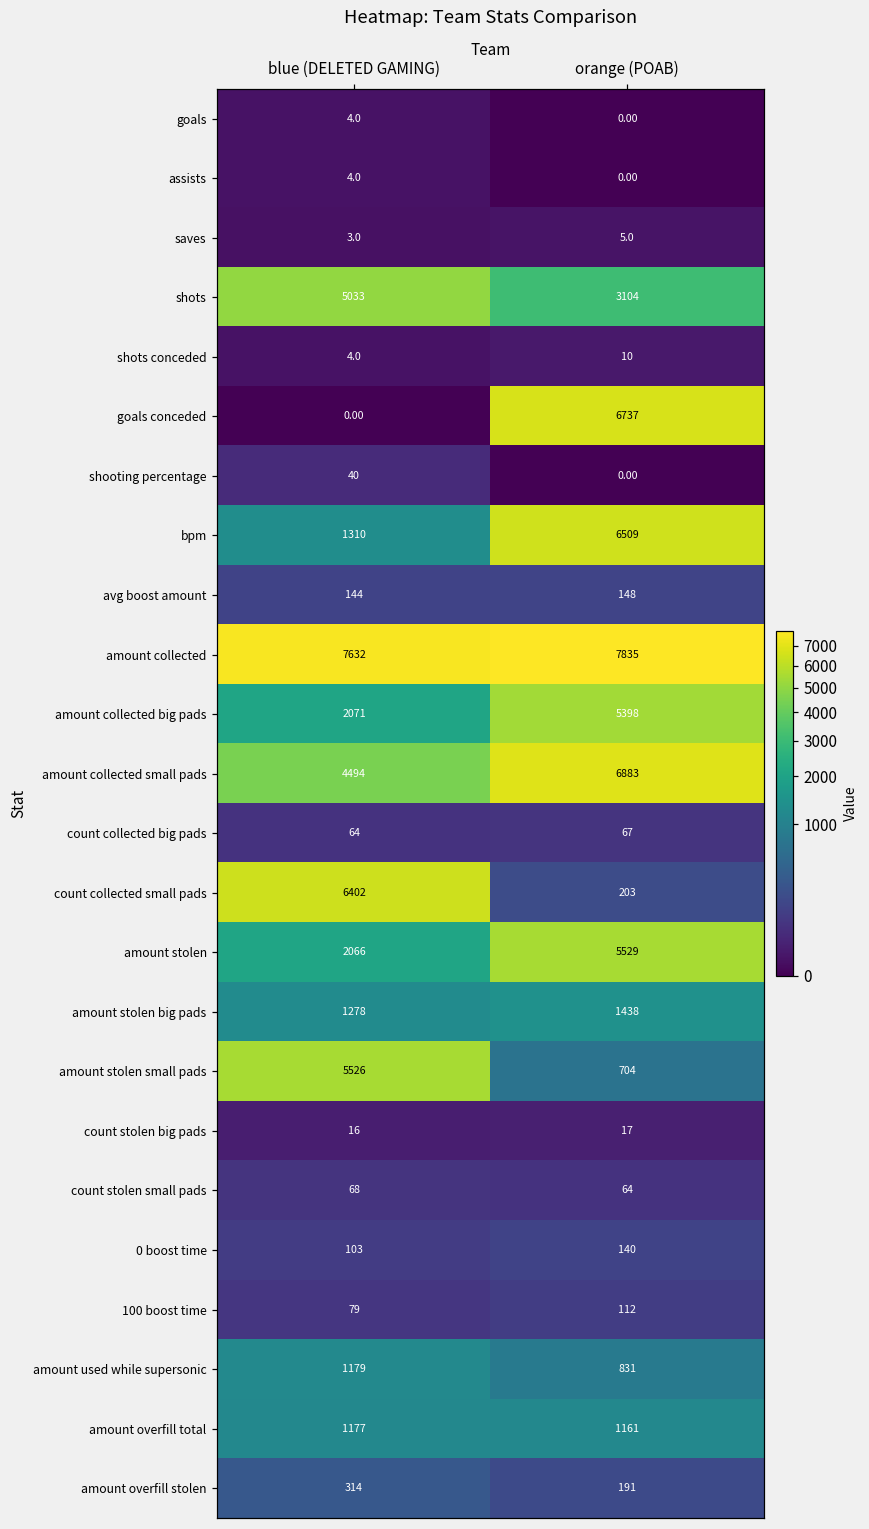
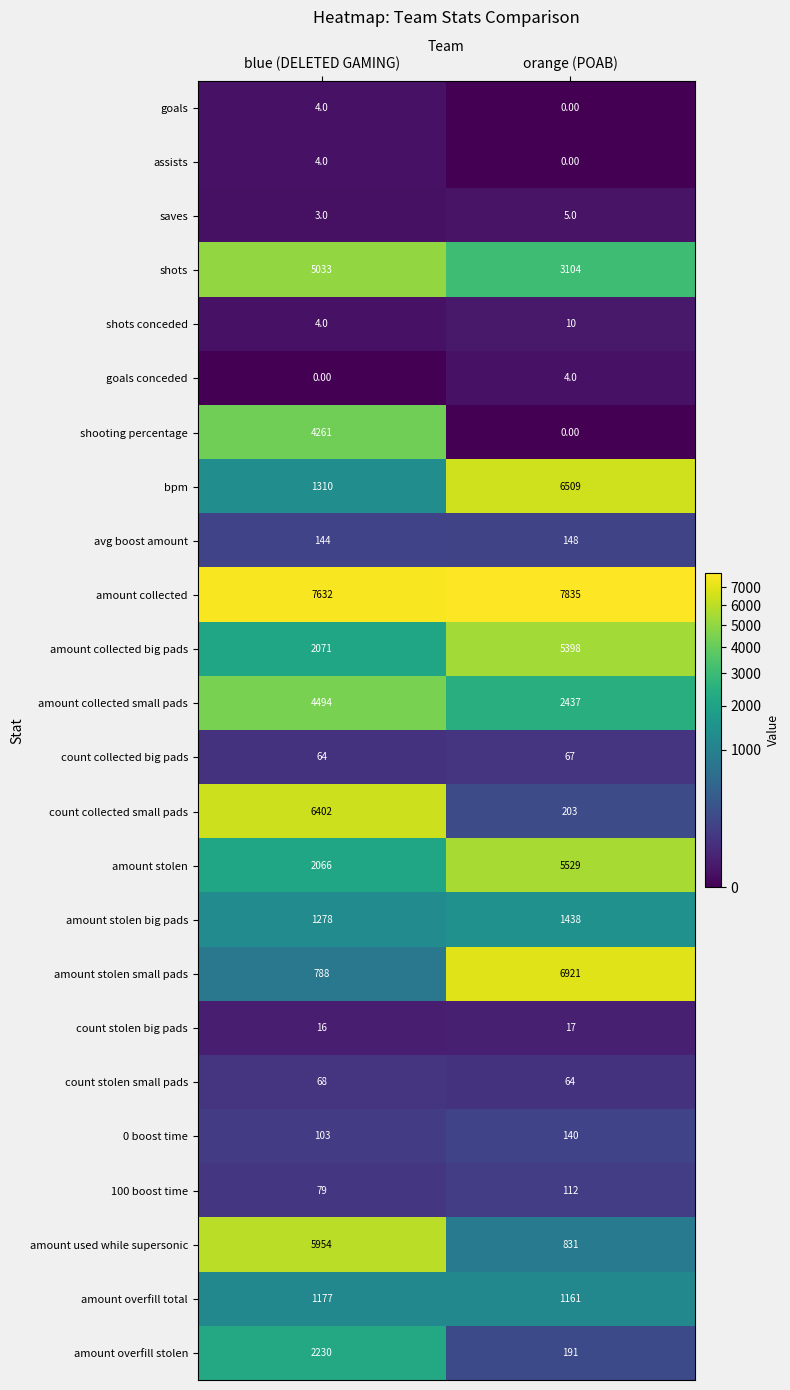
goals conceded, orange (POAB): 6737 -> 4.0
shooting percentage, blue (DELETED GAMING): 40 -> 4261
amount collected small pads, orange (POAB): 6883 -> 2437
amount stolen small pads, blue (DELETED GAMING): 5526 -> 788
amount stolen small pads, orange (POAB): 704 -> 6921
amount used while supersonic, blue (DELETED GAMING): 1179 -> 5954
amount overfill stolen, blue (DELETED GAMING): 314 -> 2230
